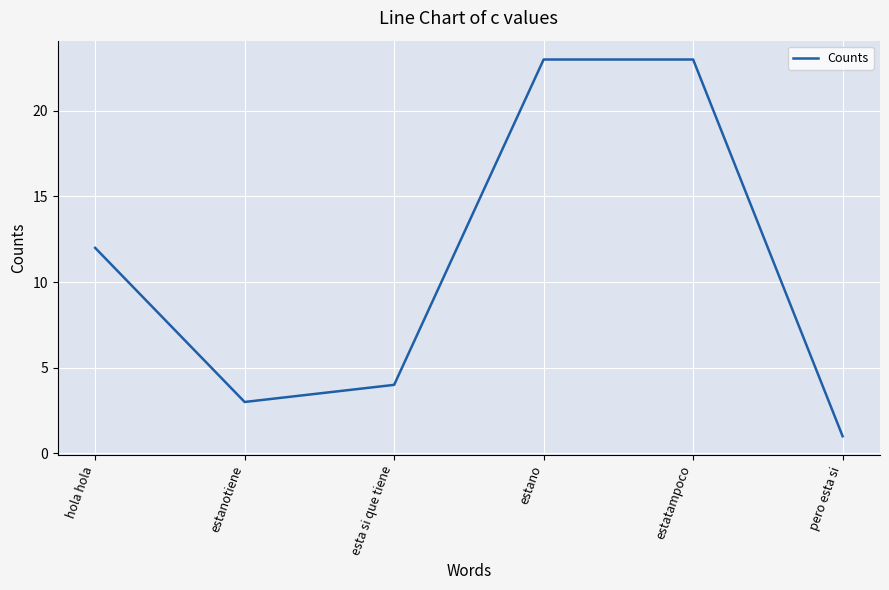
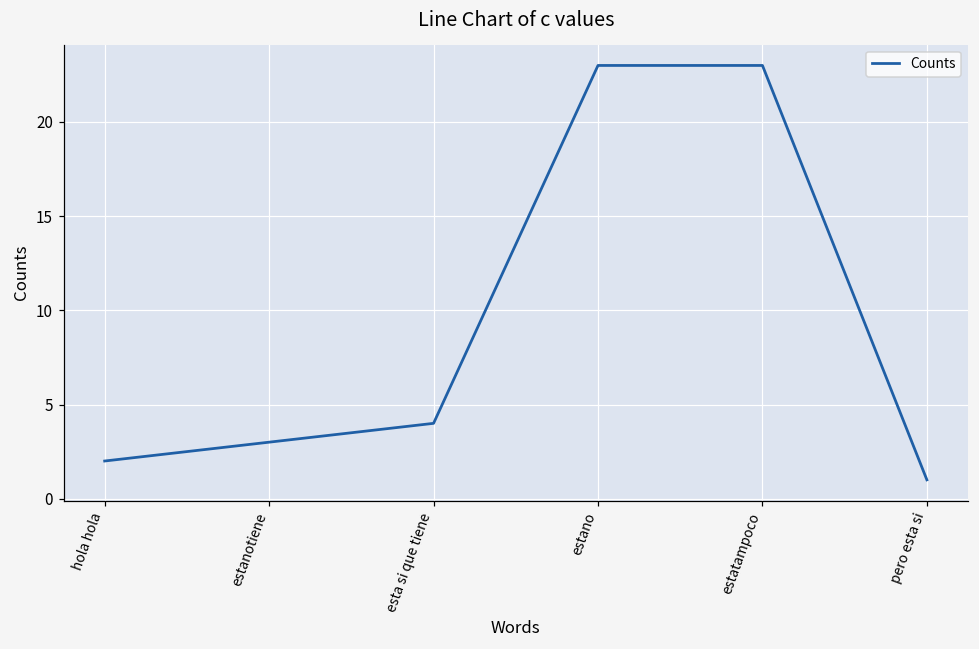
hola hola: 12 -> 2
